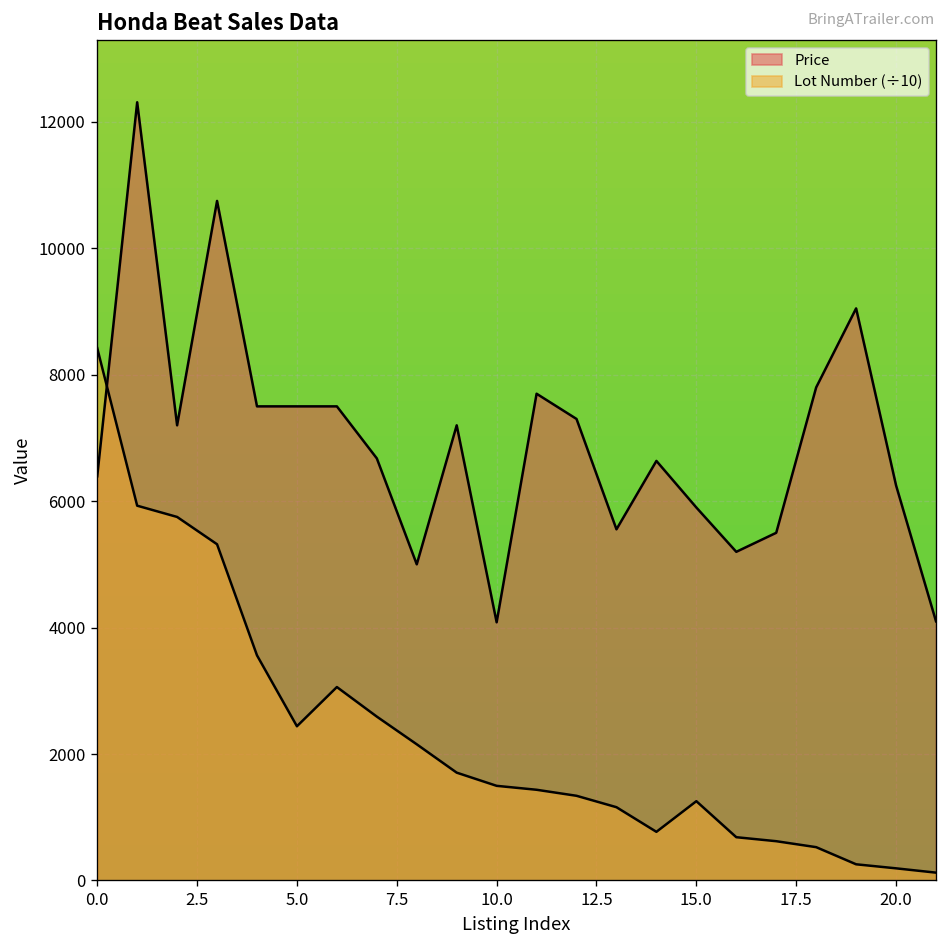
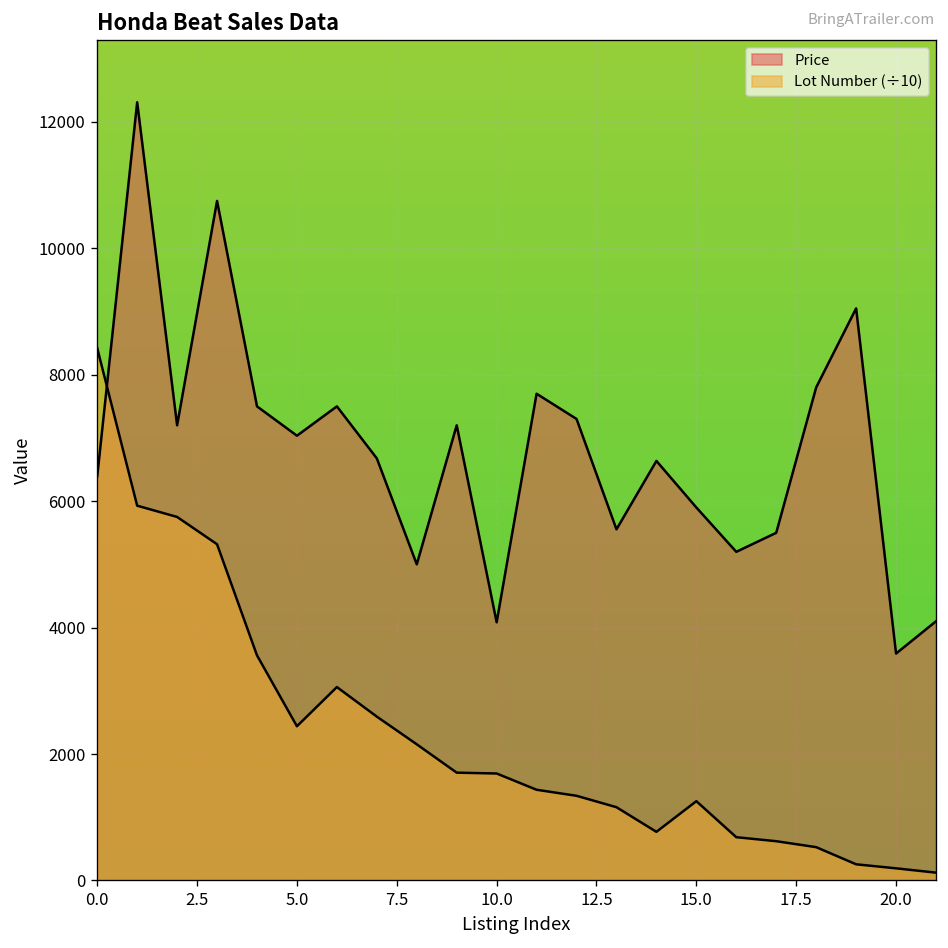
Price, 5.0: 7500 -> 7000
Lot Number (÷10), 10.0: 1500 -> 1700
Price, 20.0: 6300 -> 3600
